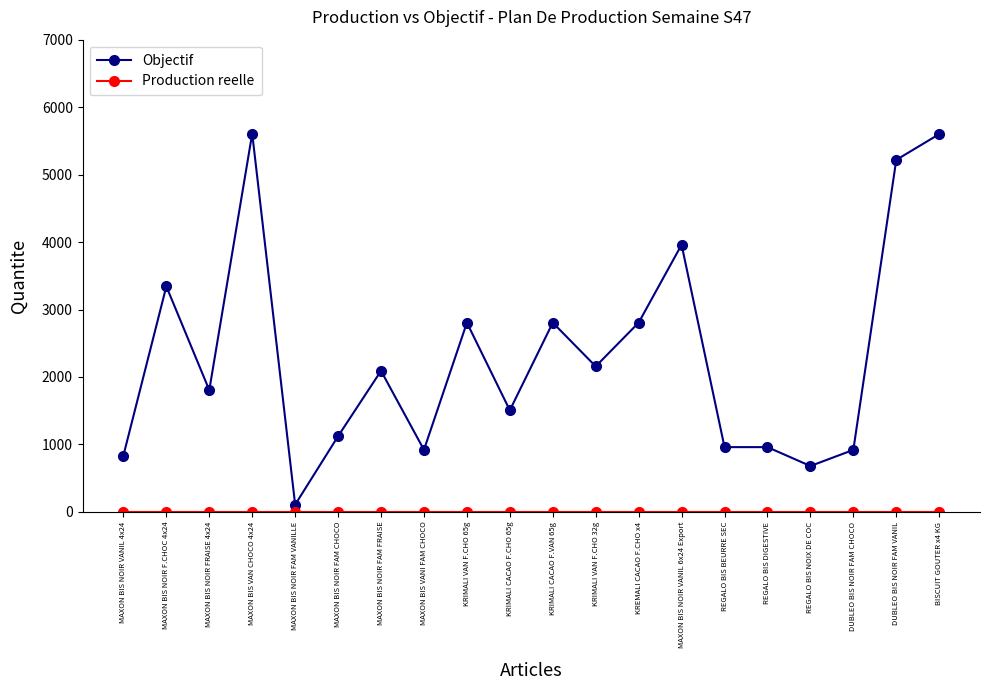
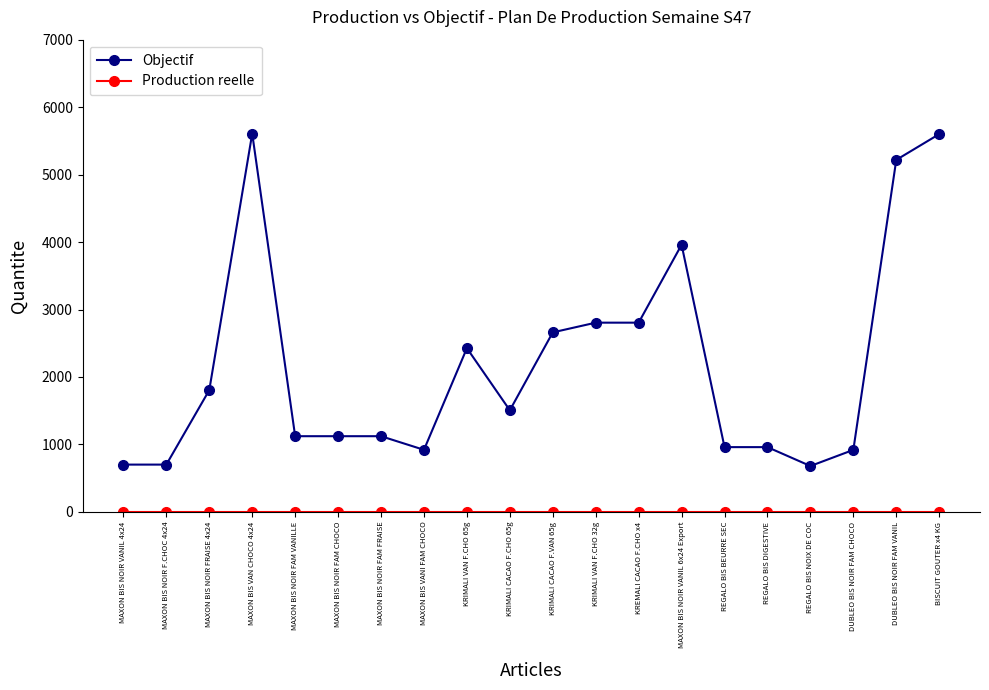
Objectif, MAXON BIS NOIR VANIL 4x24: 800 -> 700
Objectif, MAXON BIS NOIR F.CHOC 4x24: 3300 -> 700
Objectif, MAXON BIS NOIR FAM VANILLE: 100 -> 1100
Objectif, MAXON BIS NOIR FAM FRAISE: 2100 -> 1100
Objectif, KRIMALI VAN F.CHO 65g: 2800 -> 2400
Objectif, KRIMALI CACAO F.VAN 65g: 2800 -> 2700
Objectif, KRIMALI VAN F.CHO 32g: 2200 -> 2800
